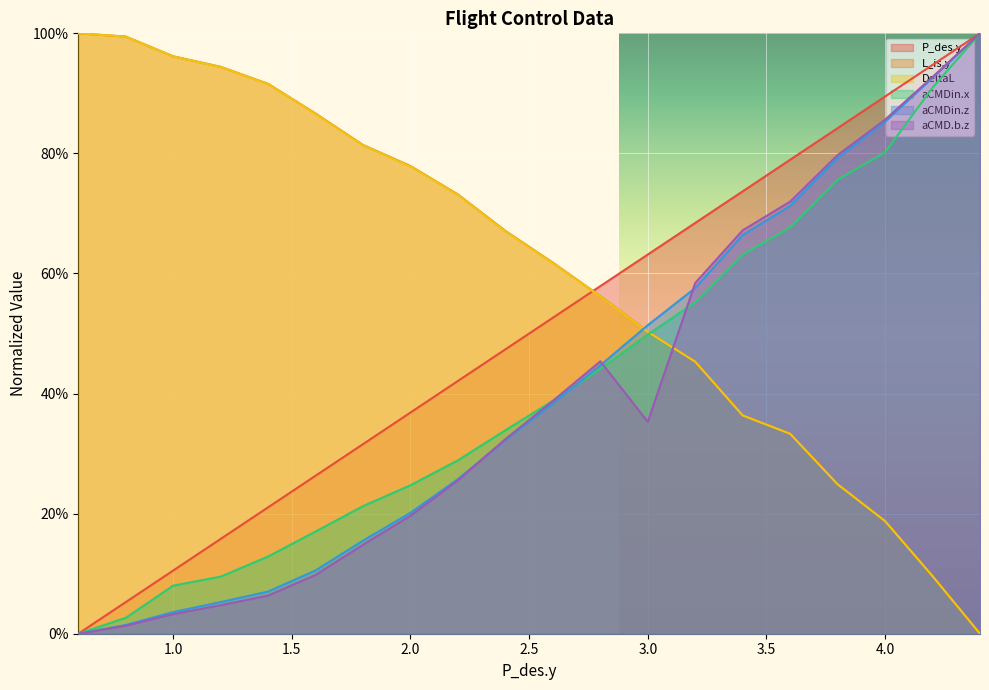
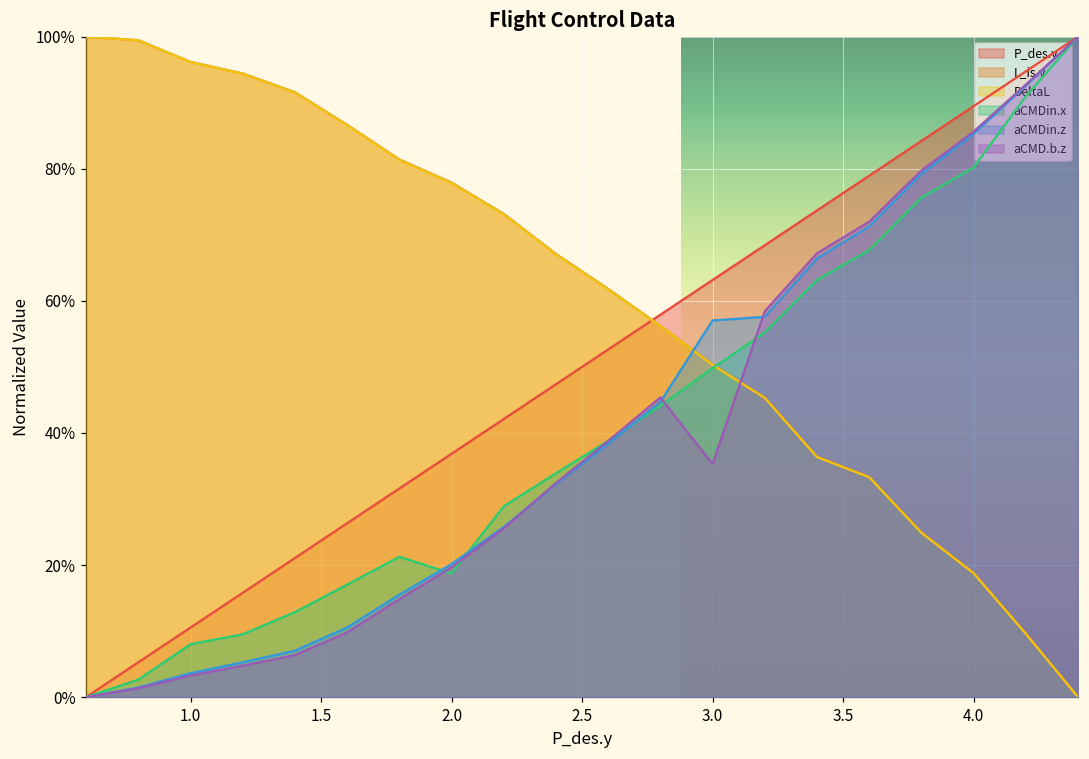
aCMDin.x, 2.0: 25% -> 19%
aCMDin.z, 3.0: 51% -> 57%
